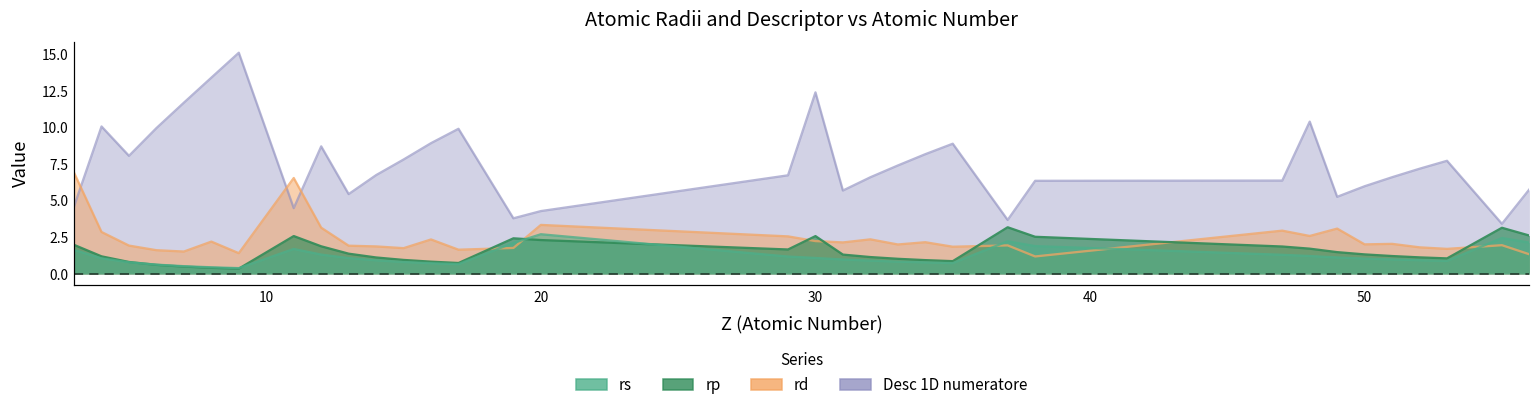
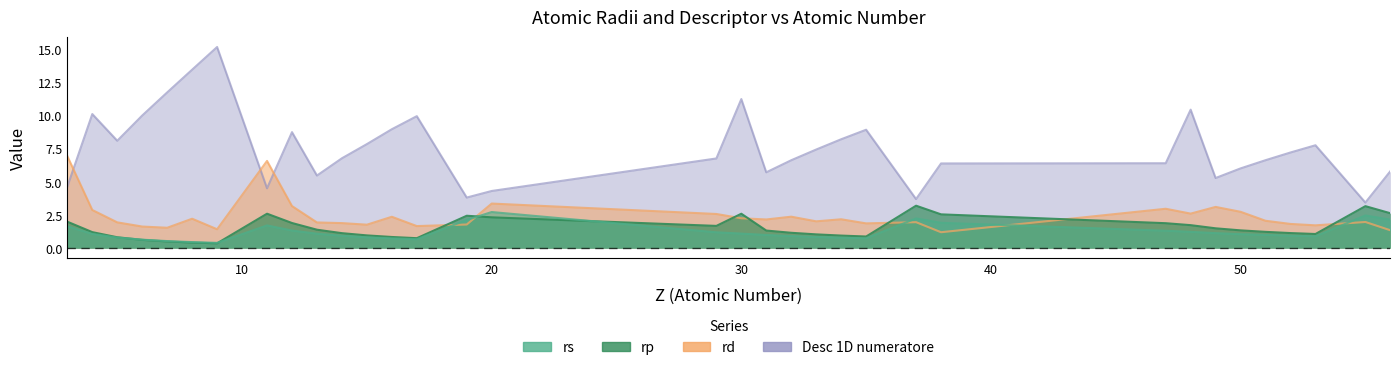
Desc 1D numeratore, 30: 12.4 -> 11.2
rd, 50: 2.0 -> 2.7
